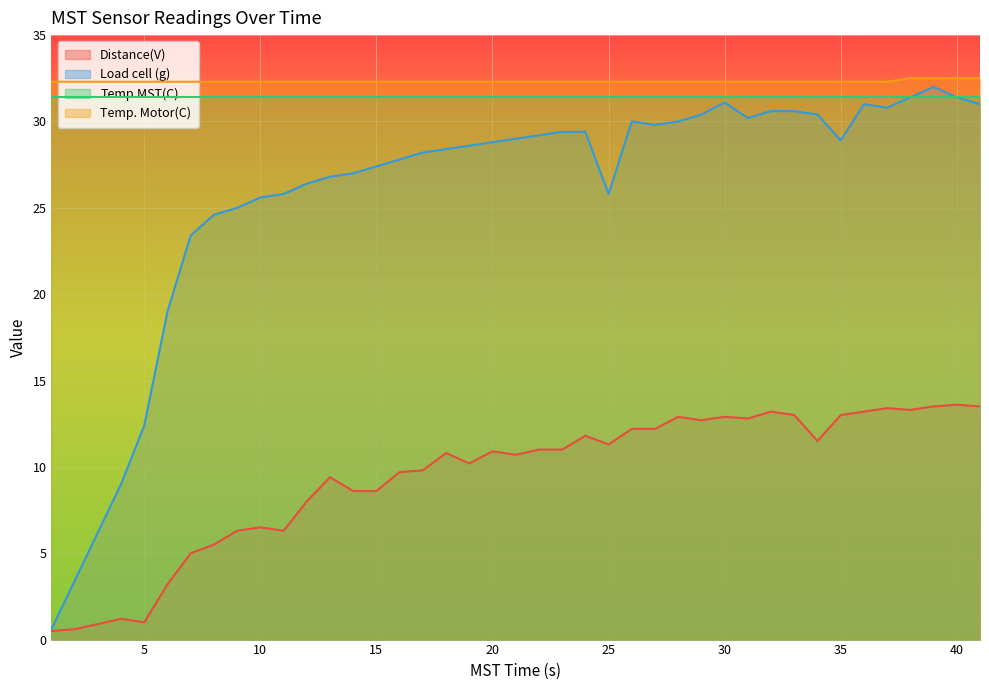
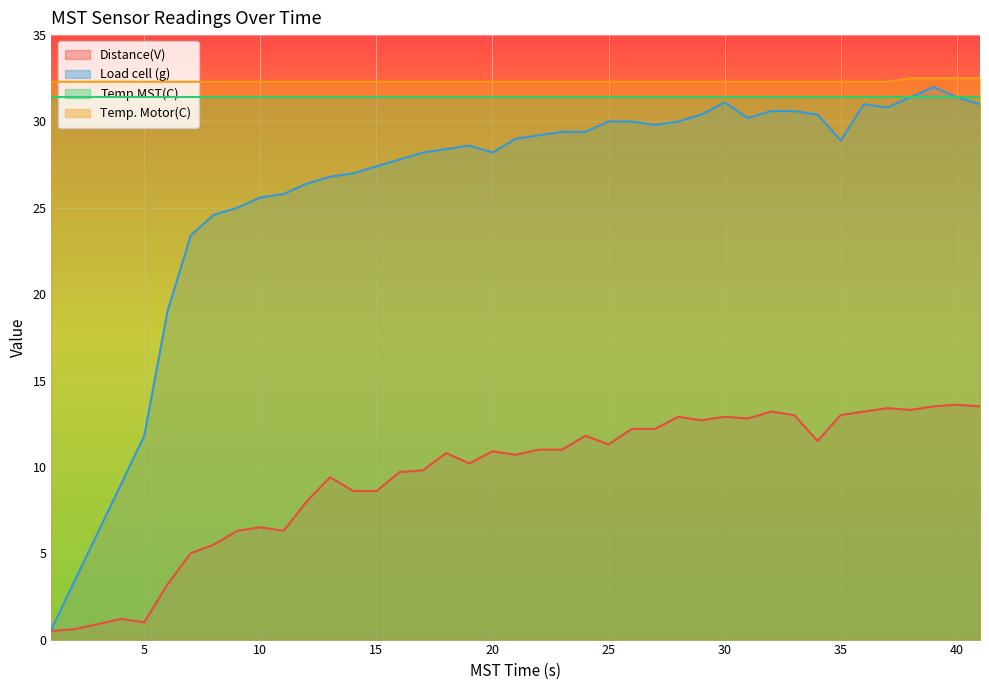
Load cell (g), 5: 12.4 -> 11.8
Load cell (g), 20: 28.8 -> 28.2
Load cell (g), 25: 25.8 -> 30.0
